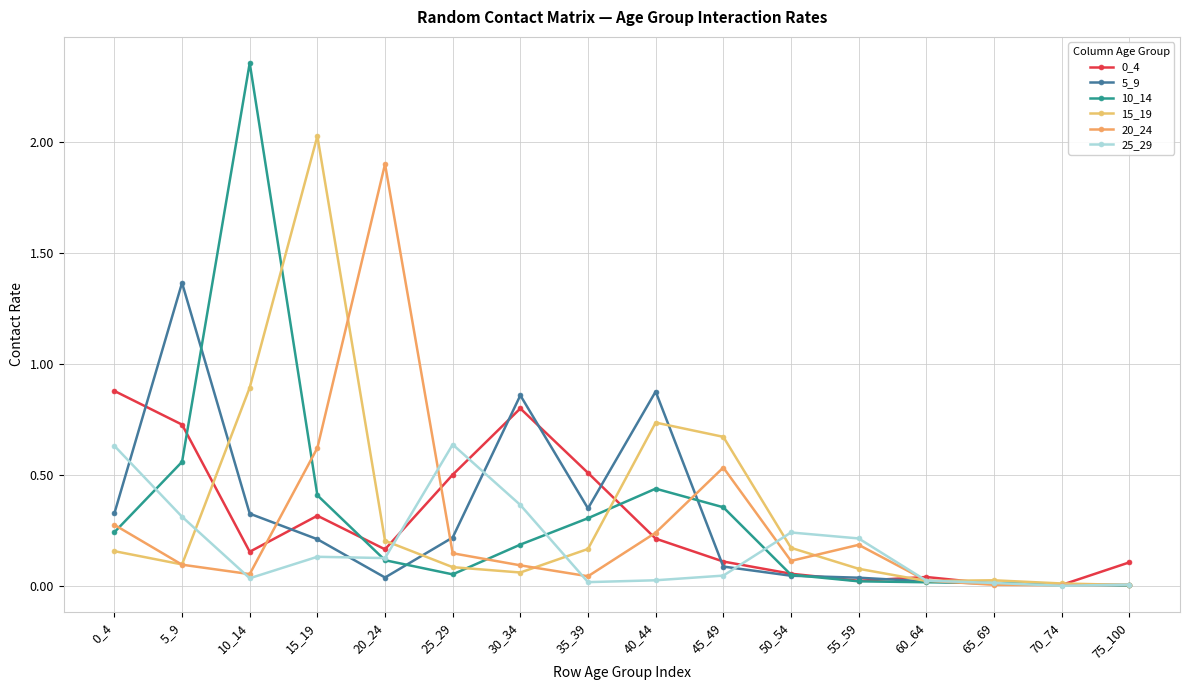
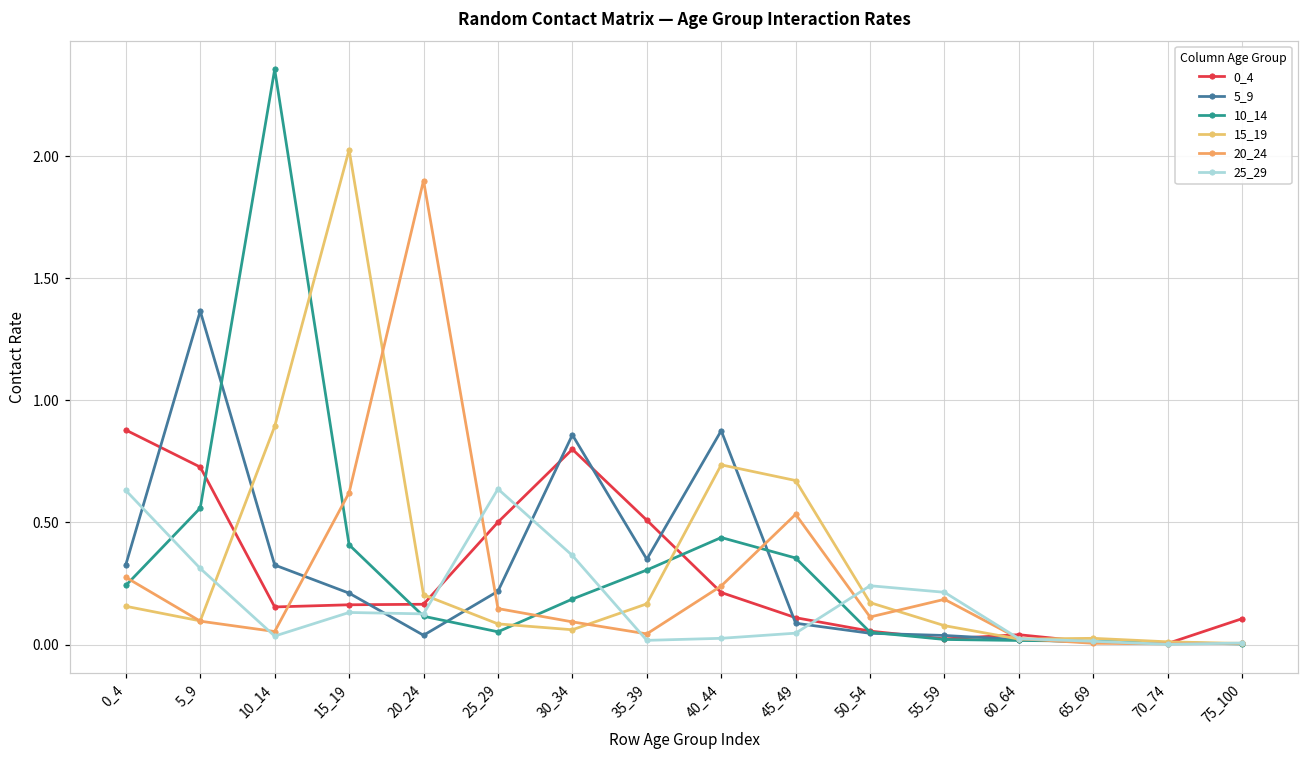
0_4, 15_19: 0.32 -> 0.16
